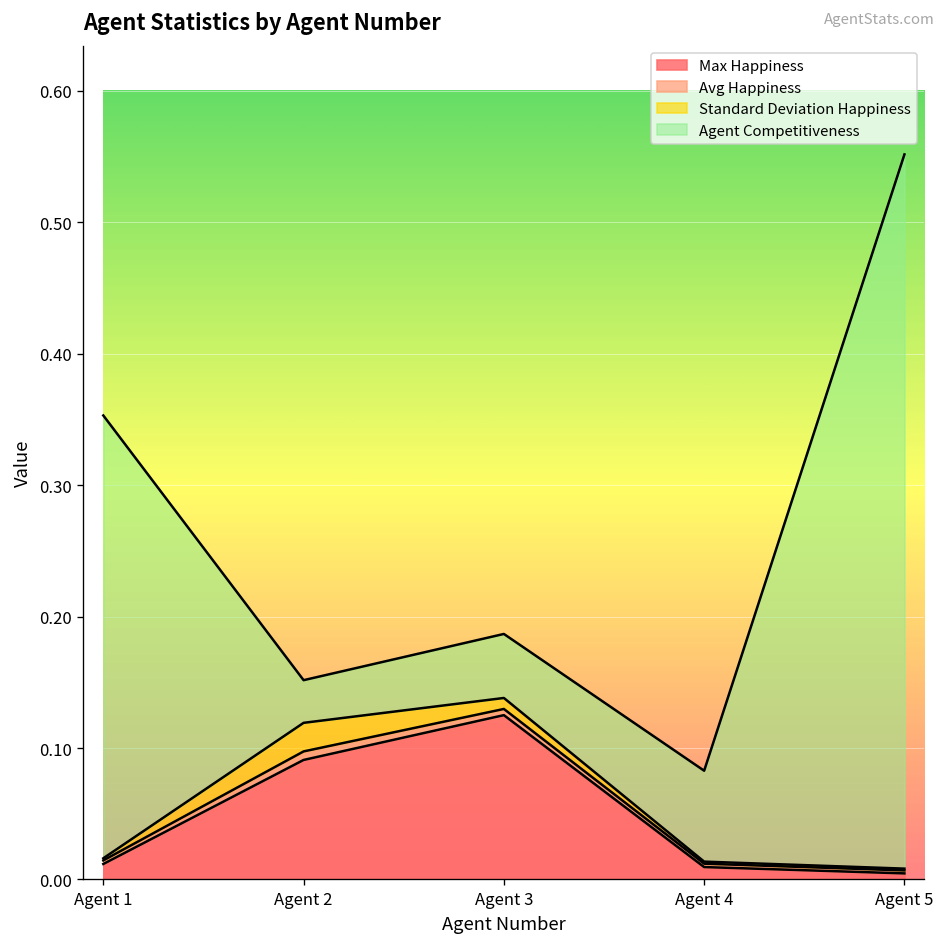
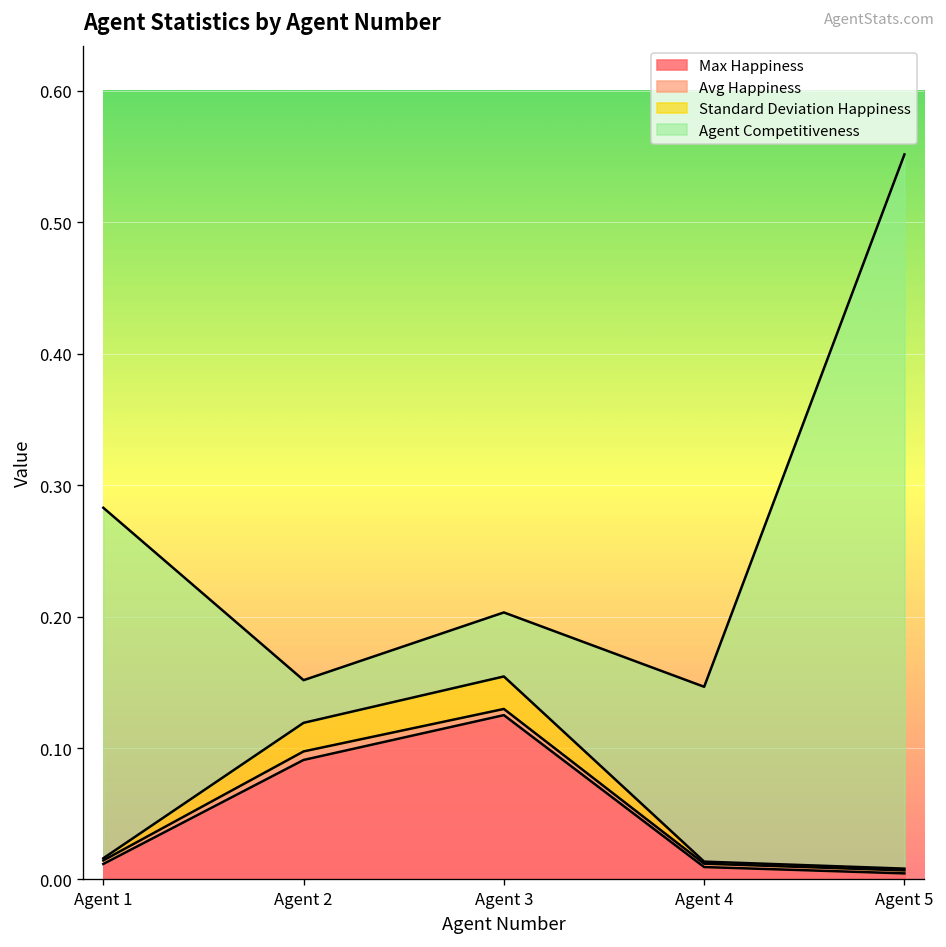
Agent Competitiveness, Agent 1: 0.337 -> 0.267
Standard Deviation Happiness, Agent 3: 0.008 -> 0.025
Agent Competitiveness, Agent 4: 0.069 -> 0.133
